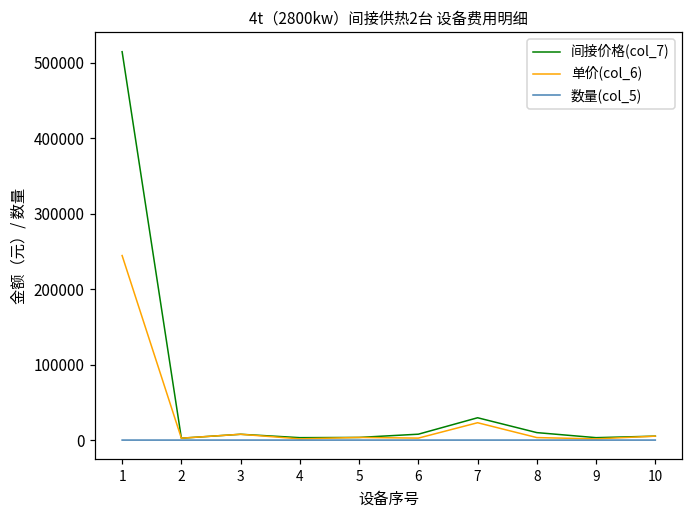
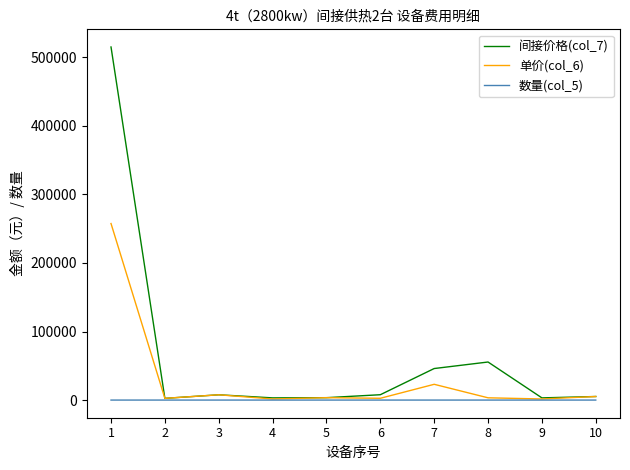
单价(col_6), 1: 240000 -> 260000
间接价格(col_7), 7: 30000 -> 50000
间接价格(col_7), 8: 10000 -> 60000
